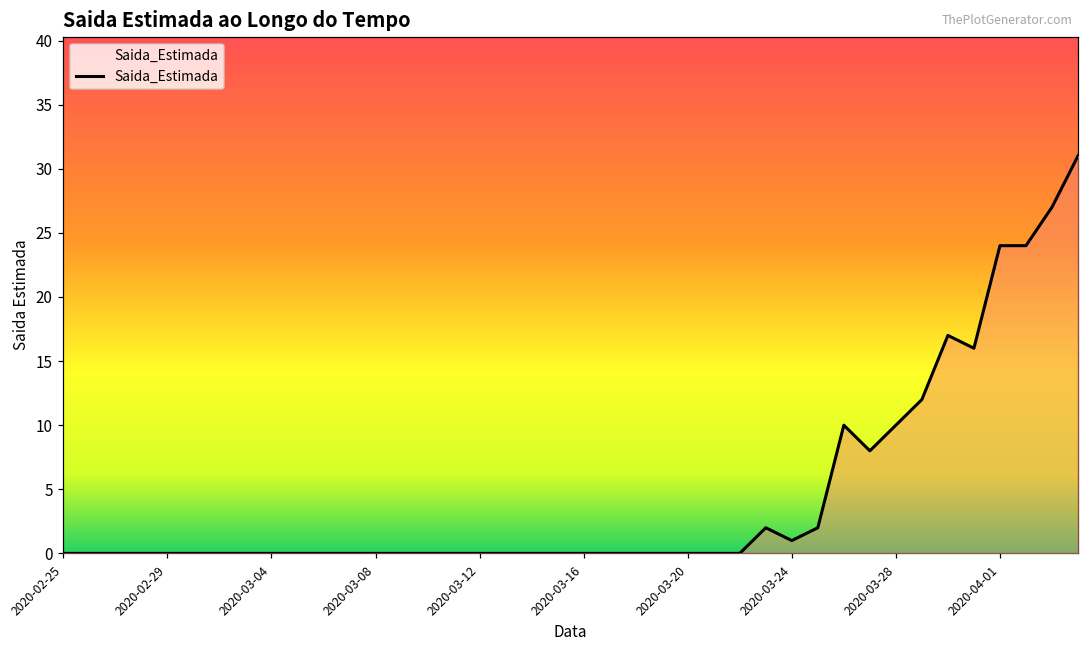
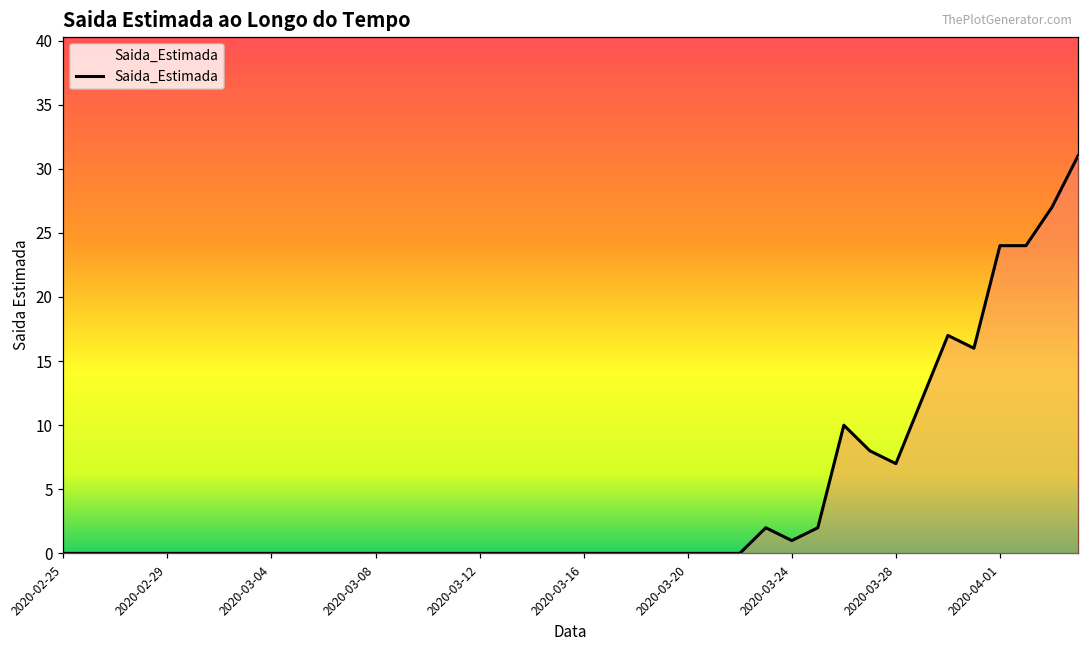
2020-03-28: 10 -> 7
